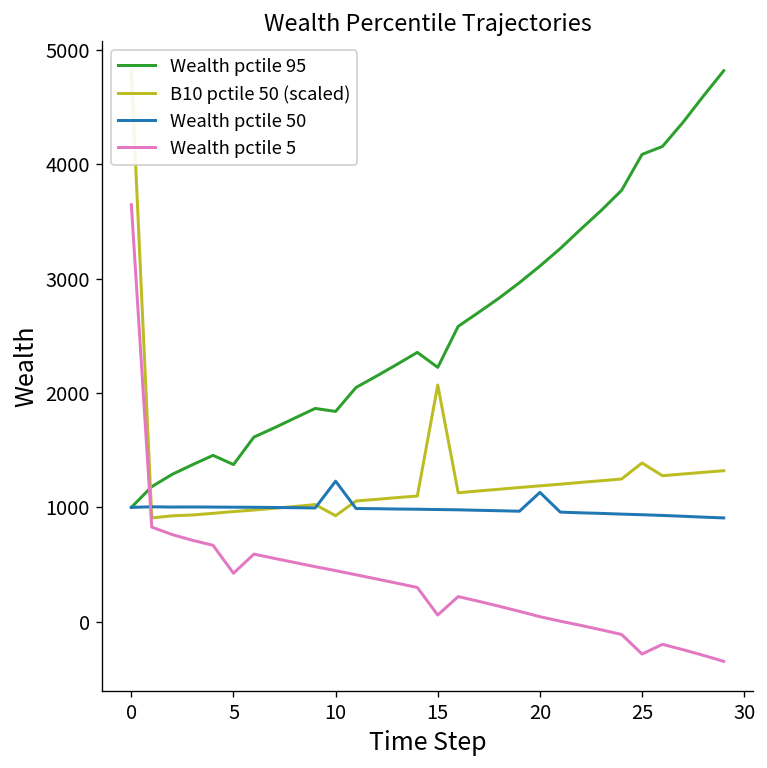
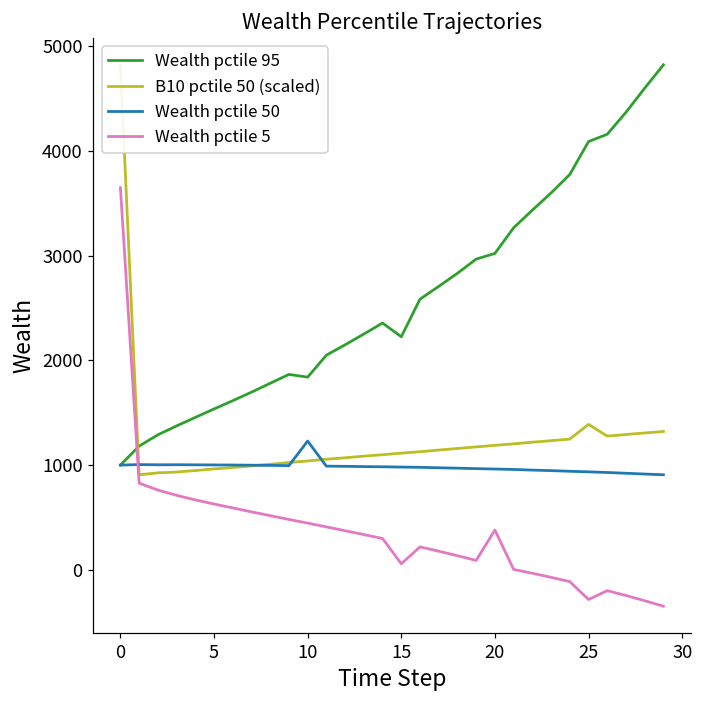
Wealth pctile 95, 5: 1400 -> 1500
Wealth pctile 5, 5: 400 -> 600
B10 pctile 50 (scaled), 10: 900 -> 1000
B10 pctile 50 (scaled), 15: 2100 -> 1100
Wealth pctile 95, 20: 3100 -> 3000
Wealth pctile 50, 20: 1100 -> 1000
Wealth pctile 5, 20: 0 -> 400
